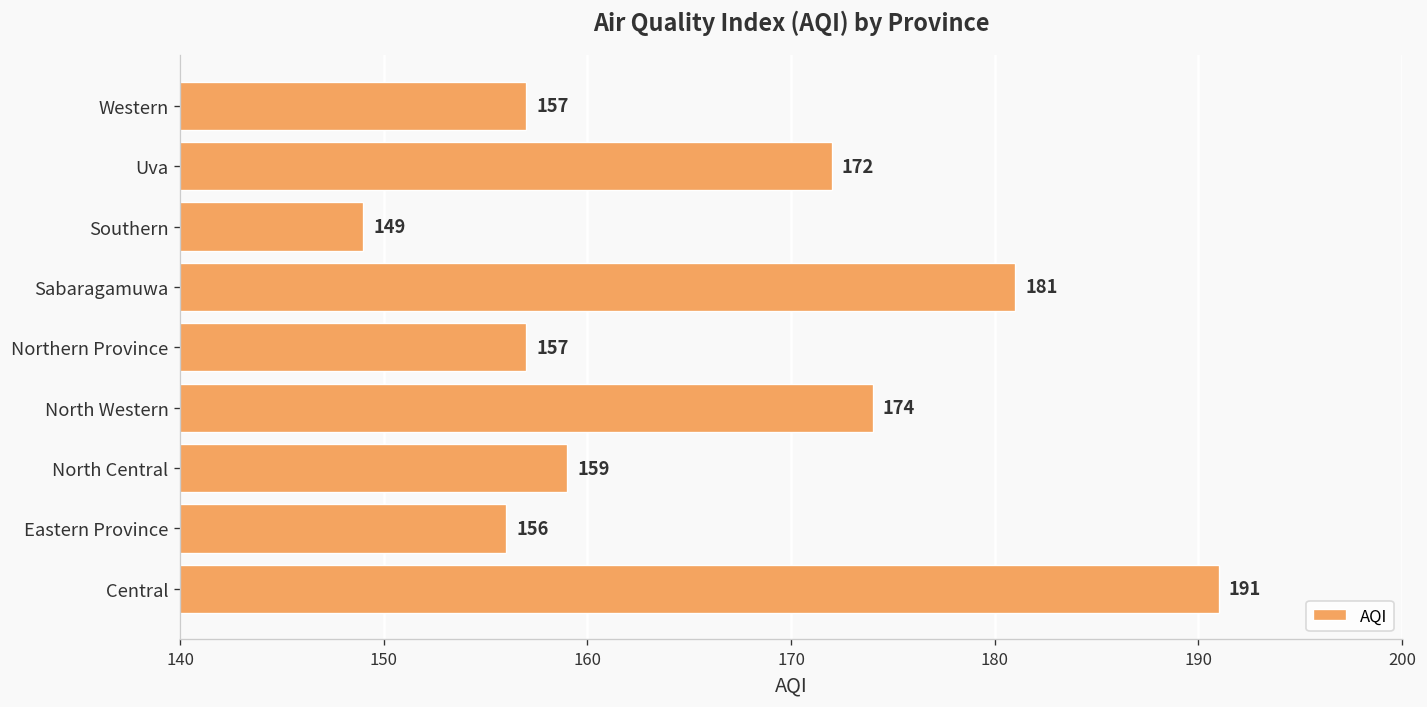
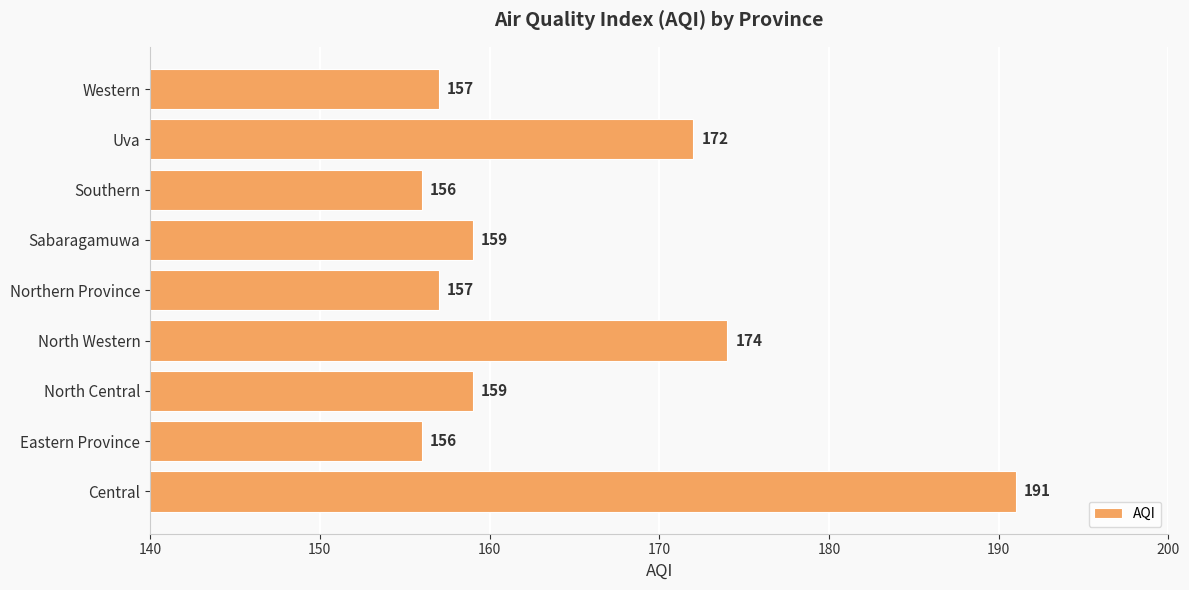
Southern: 149 -> 156
Sabaragamuwa: 181 -> 159
